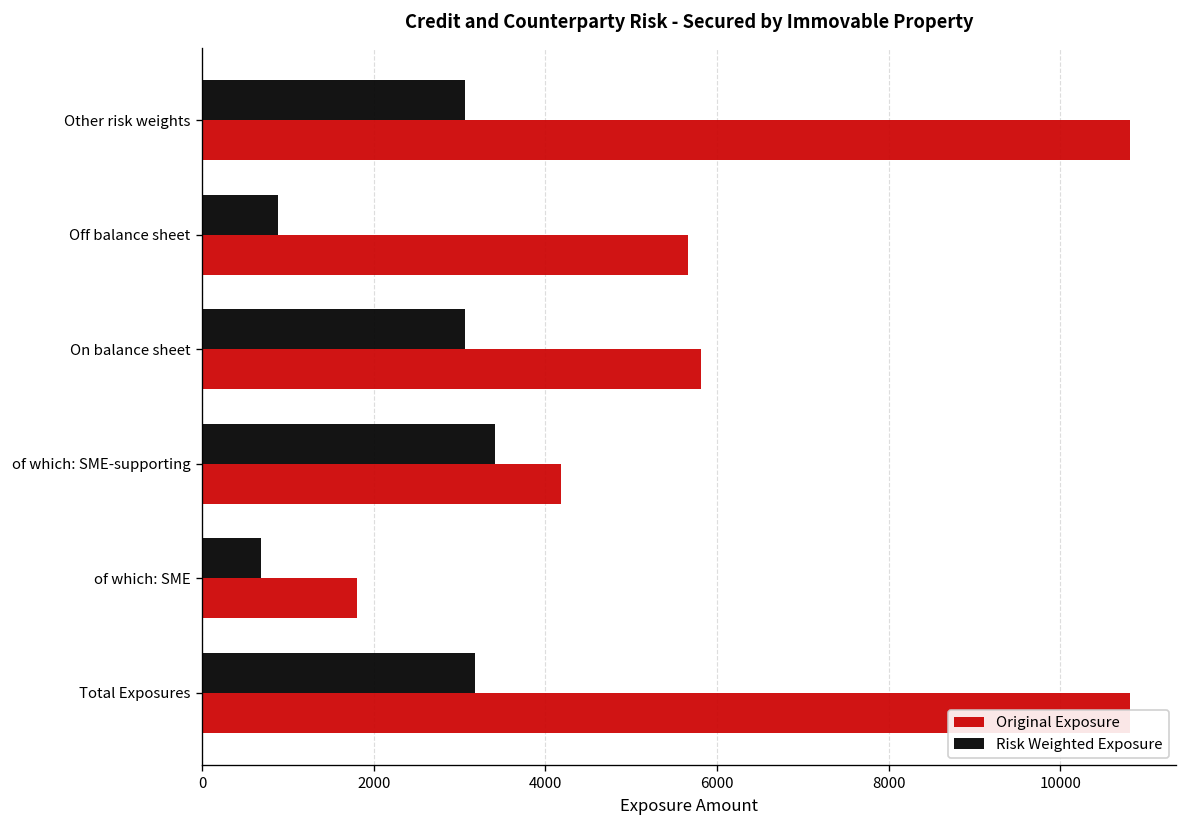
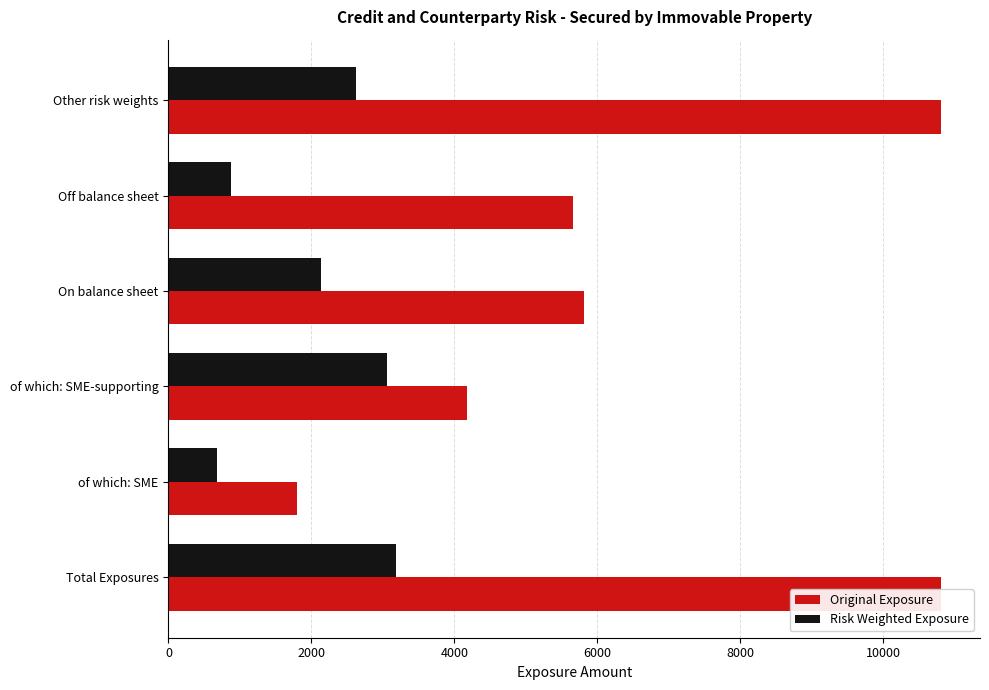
Risk Weighted Exposure, Other risk weights: 3100 -> 2600
Risk Weighted Exposure, On balance sheet: 3100 -> 2100
Risk Weighted Exposure, of which: SME-supporting: 3400 -> 3100
